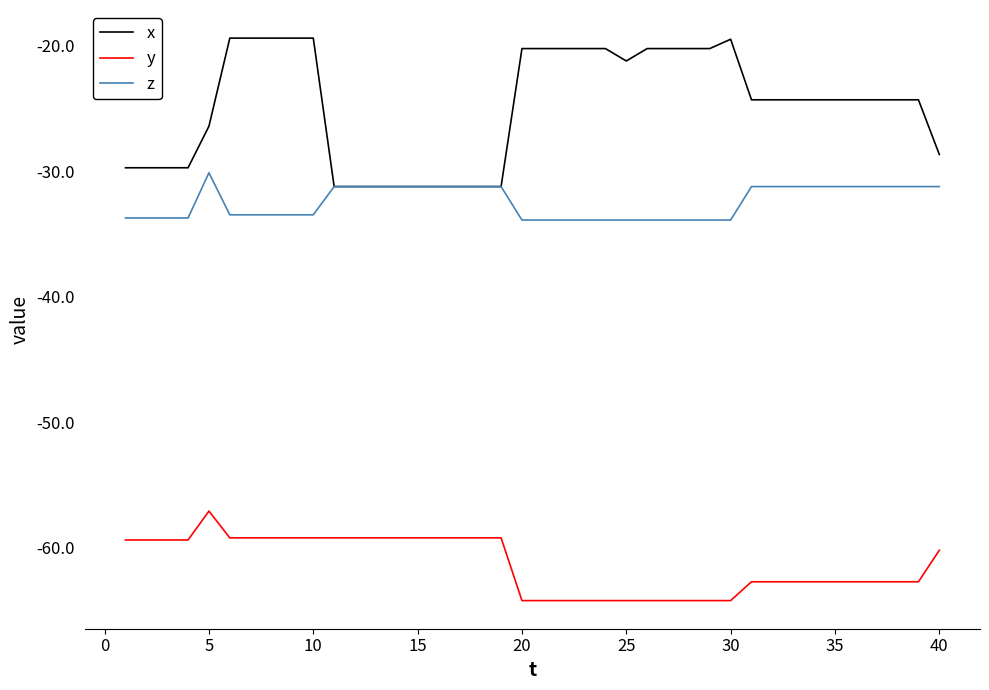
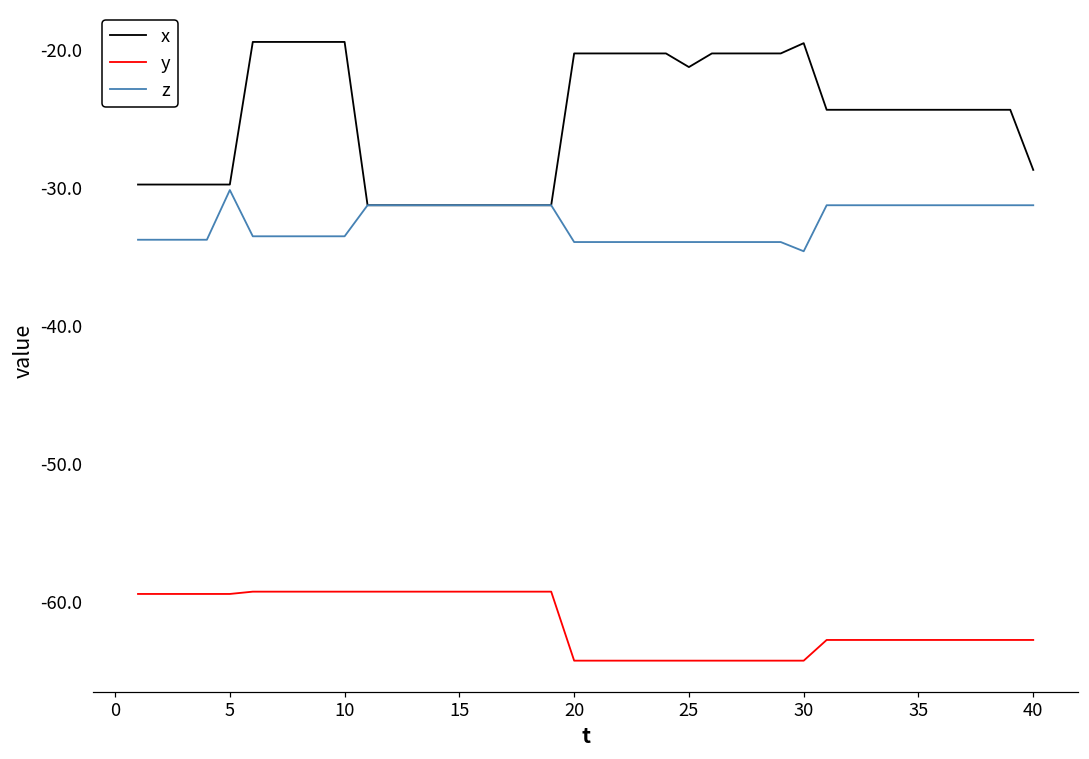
x, 5: -26.4 -> -29.7
y, 5: -57.1 -> -59.4
z, 30: -33.9 -> -34.6
y, 40: -60.2 -> -62.7
